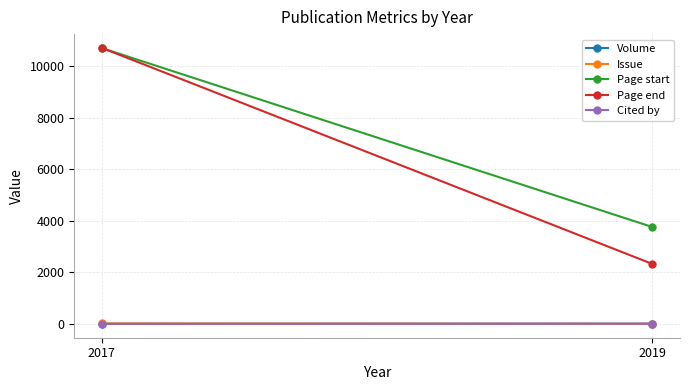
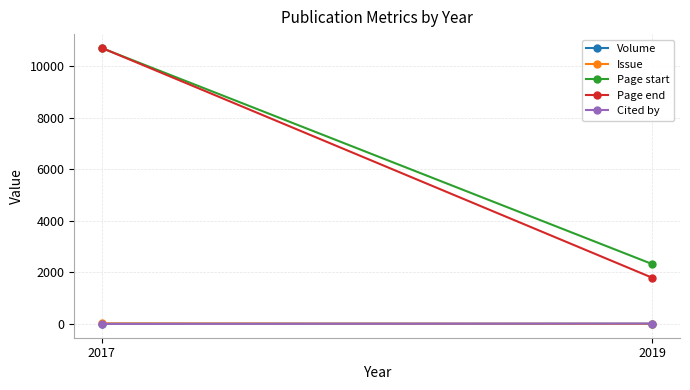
Page start, 2019: 3800 -> 2300
Page end, 2019: 2300 -> 1800
